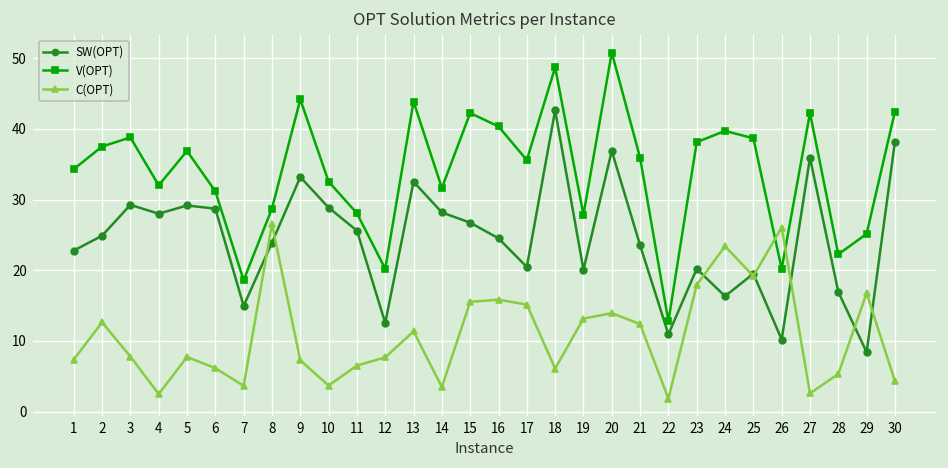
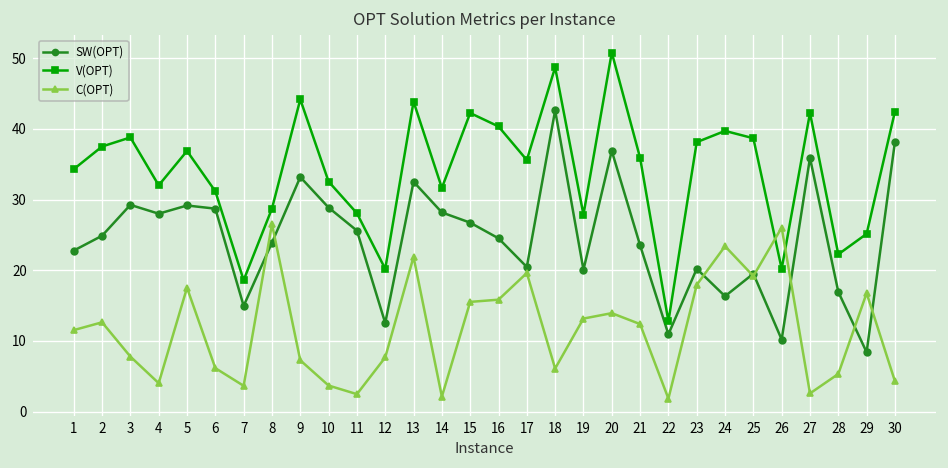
C(OPT), 1: 7 -> 12
C(OPT), 4: 2 -> 4
C(OPT), 5: 8 -> 18
C(OPT), 11: 7 -> 2
C(OPT), 13: 11 -> 22
C(OPT), 14: 3 -> 2
C(OPT), 17: 15 -> 20
